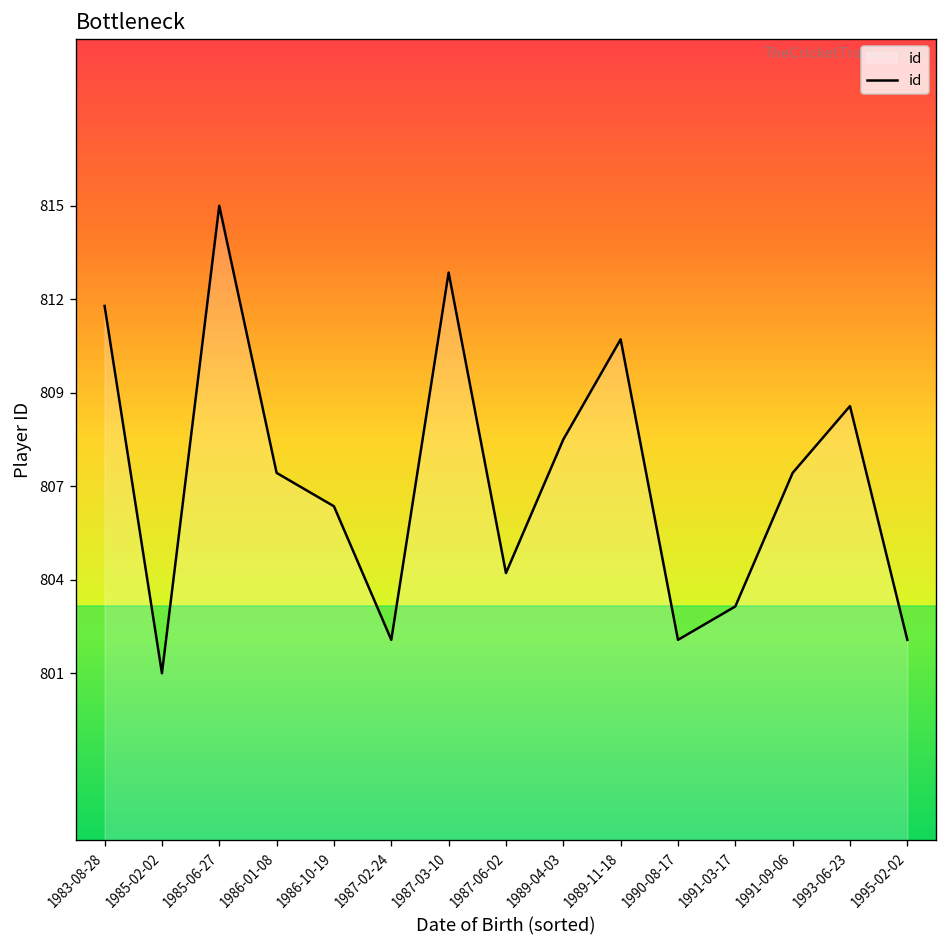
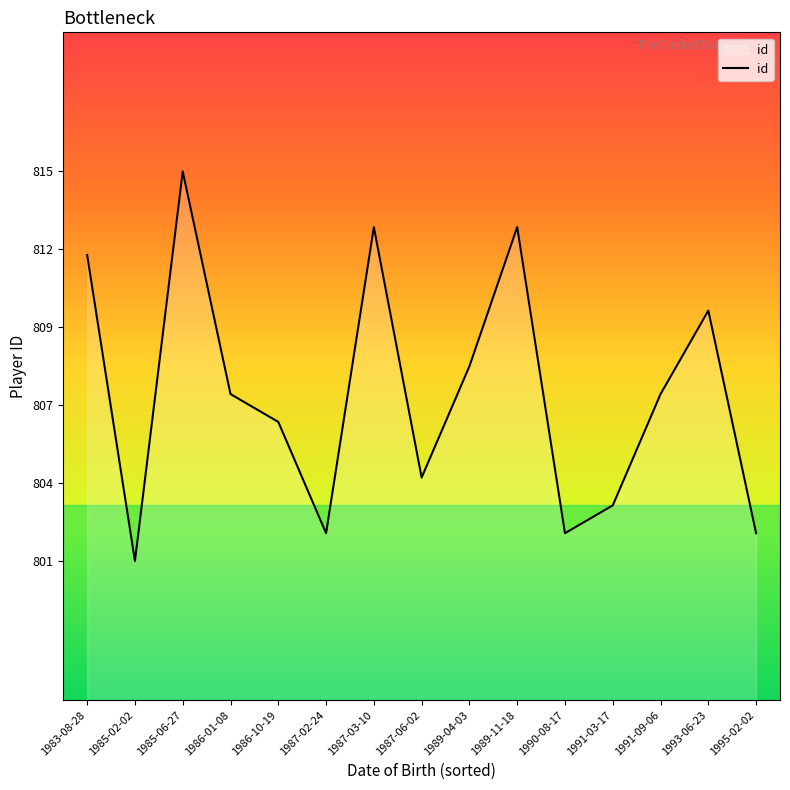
1989-11-18: 811 -> 813
1993-06-23: 809 -> 810
